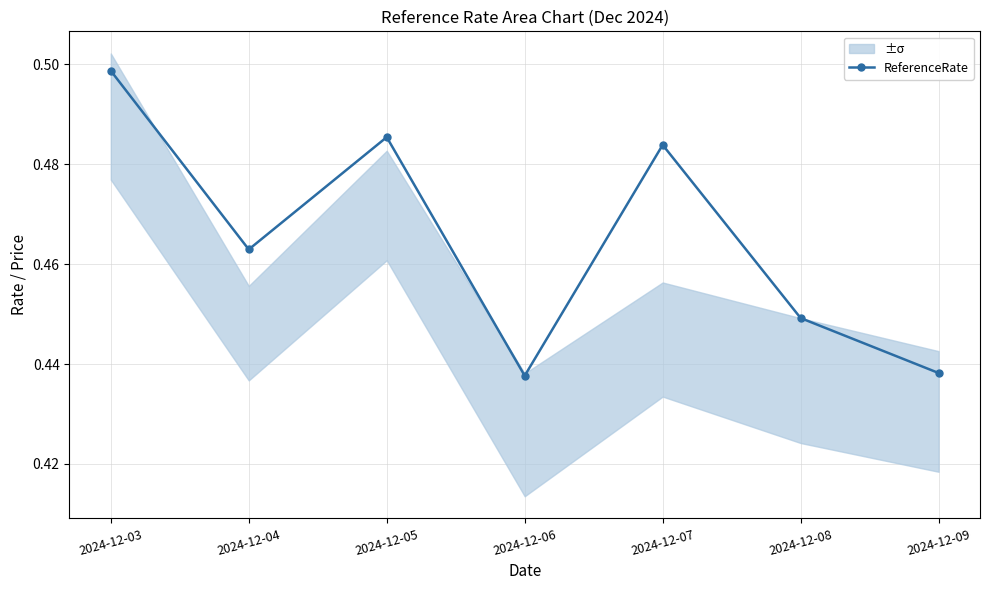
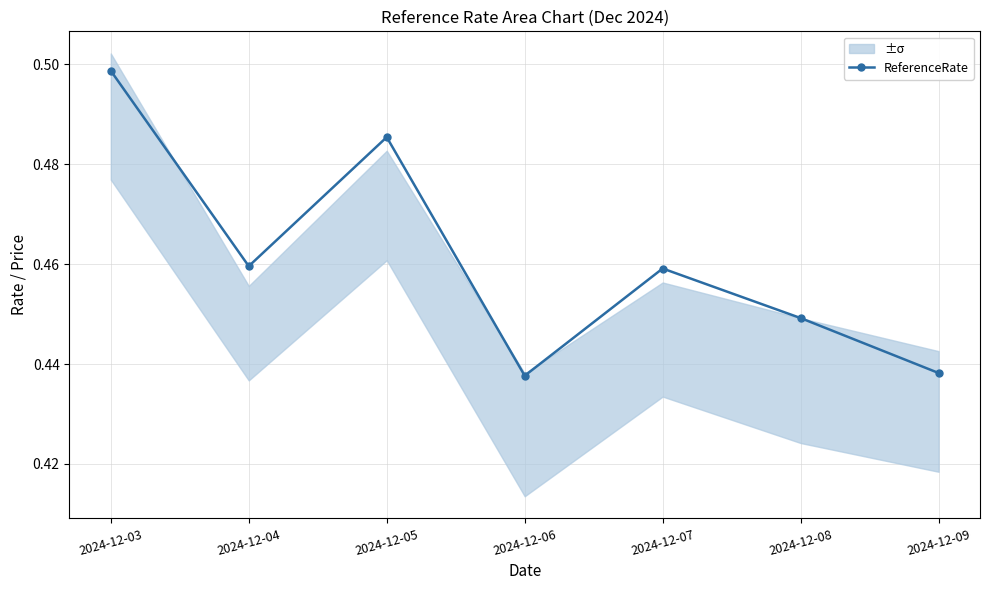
ReferenceRate, 2024-12-04: 0.463 -> 0.460
ReferenceRate, 2024-12-07: 0.484 -> 0.459
